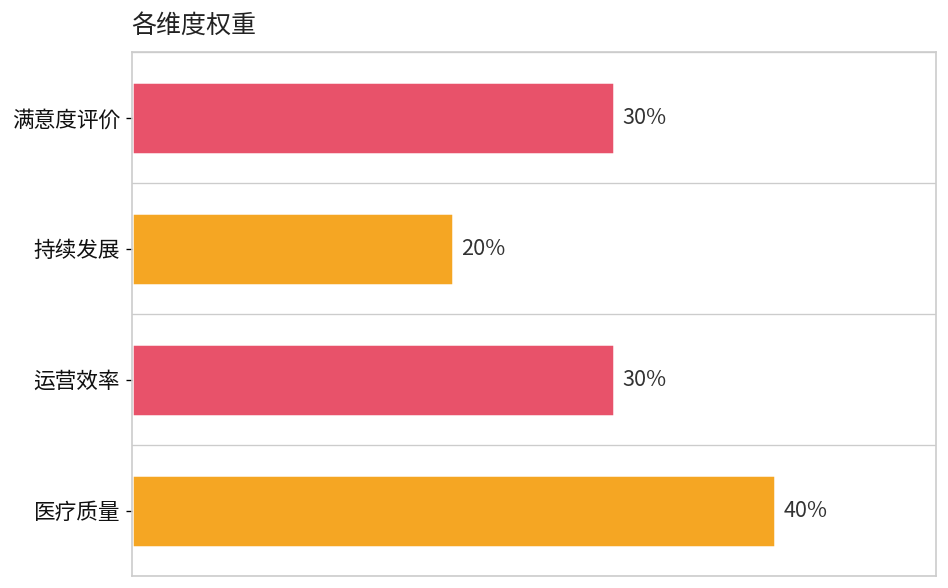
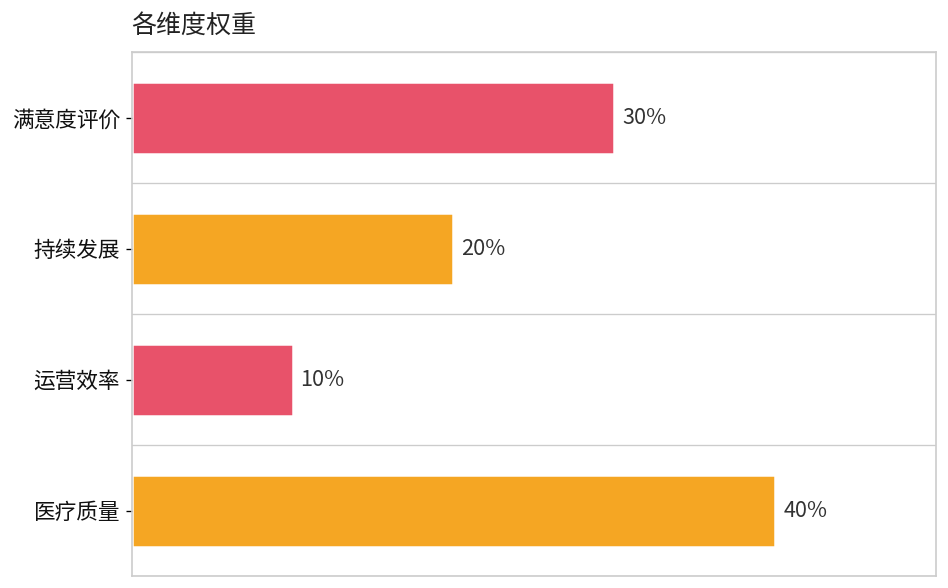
运营效率: 30% -> 10%
